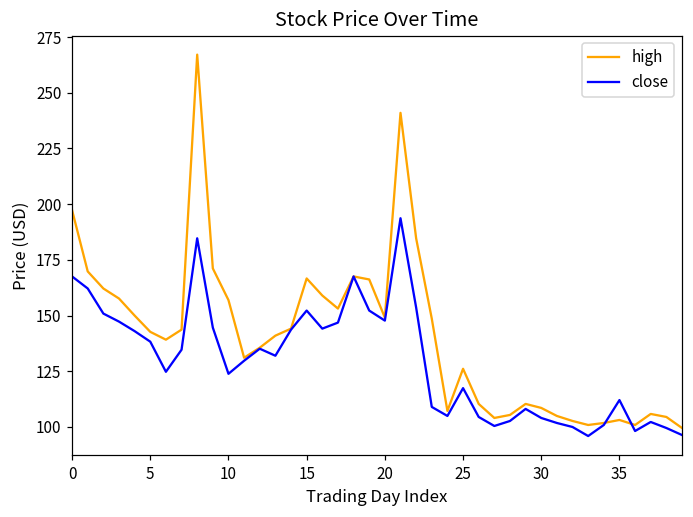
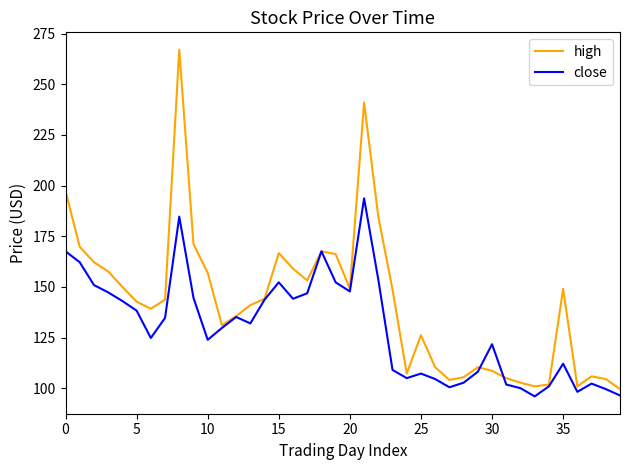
close, 25: 117 -> 107
close, 30: 104 -> 122
high, 35: 103 -> 149
